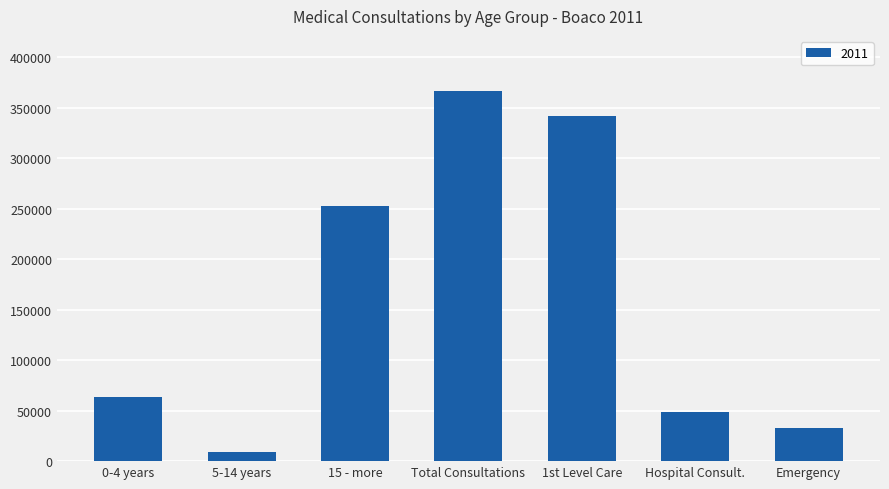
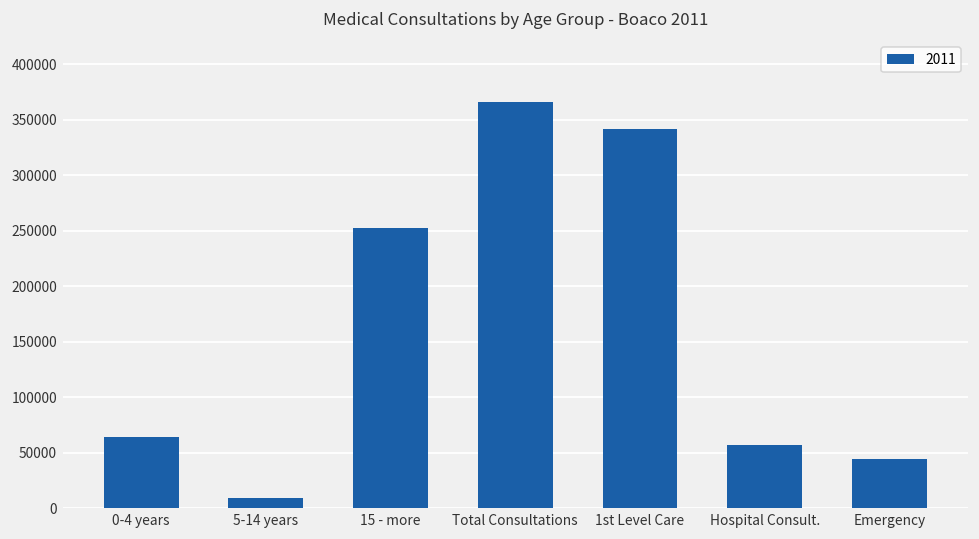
Hospital Consult.: 49000 -> 57000
Emergency: 33000 -> 44000
